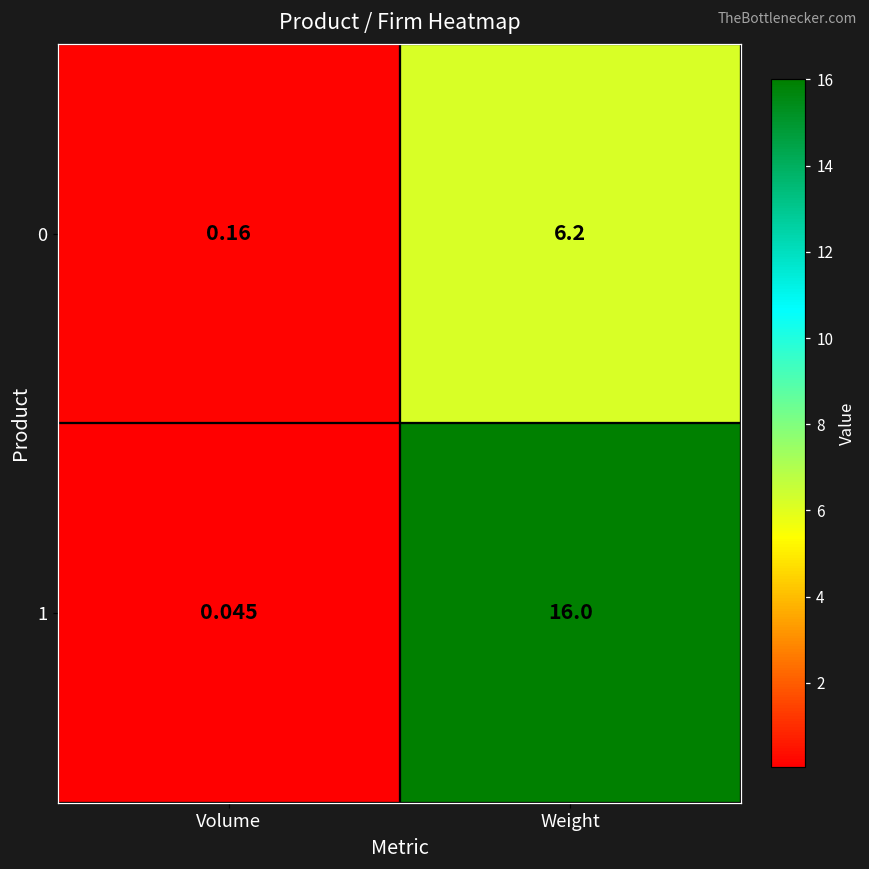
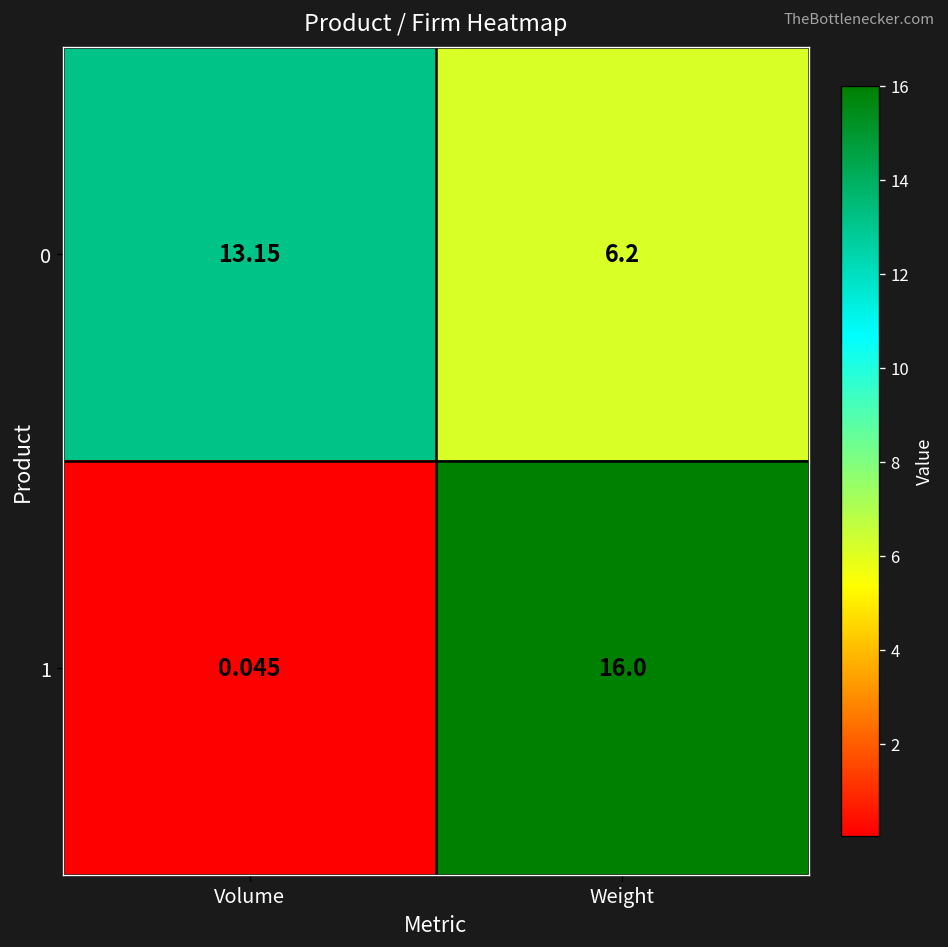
0, Volume: 0.16 -> 13.15
